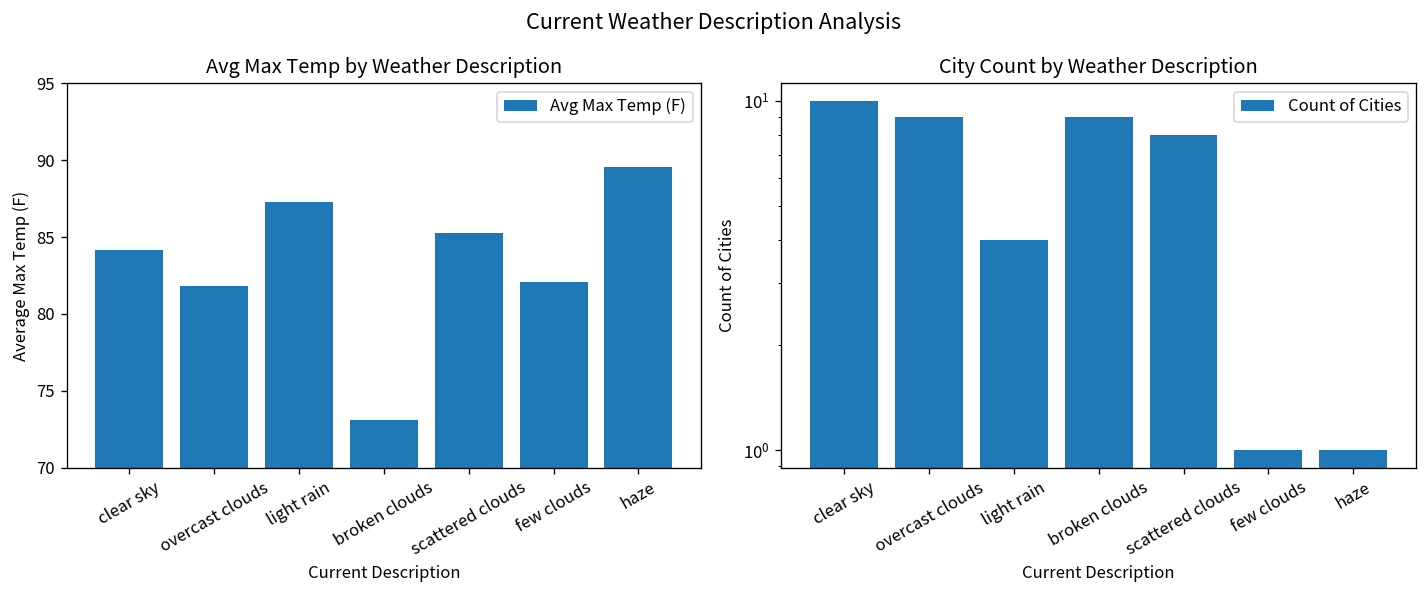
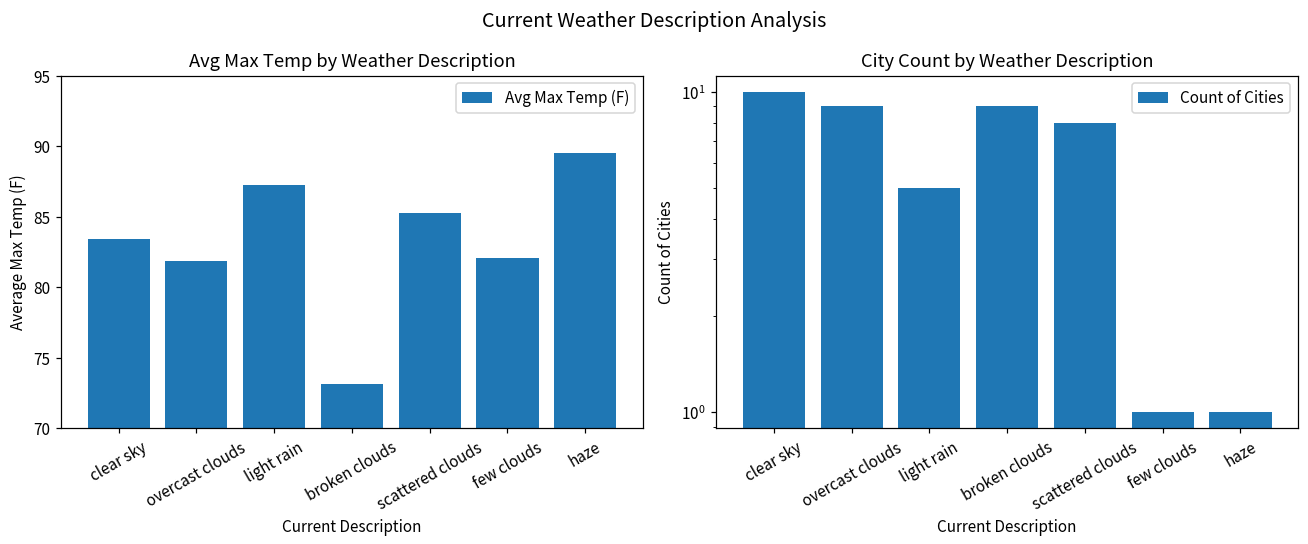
Avg Max Temp by Weather Description, clear sky: 84.2 -> 83.4
City Count by Weather Description, light rain: 4 -> 5
